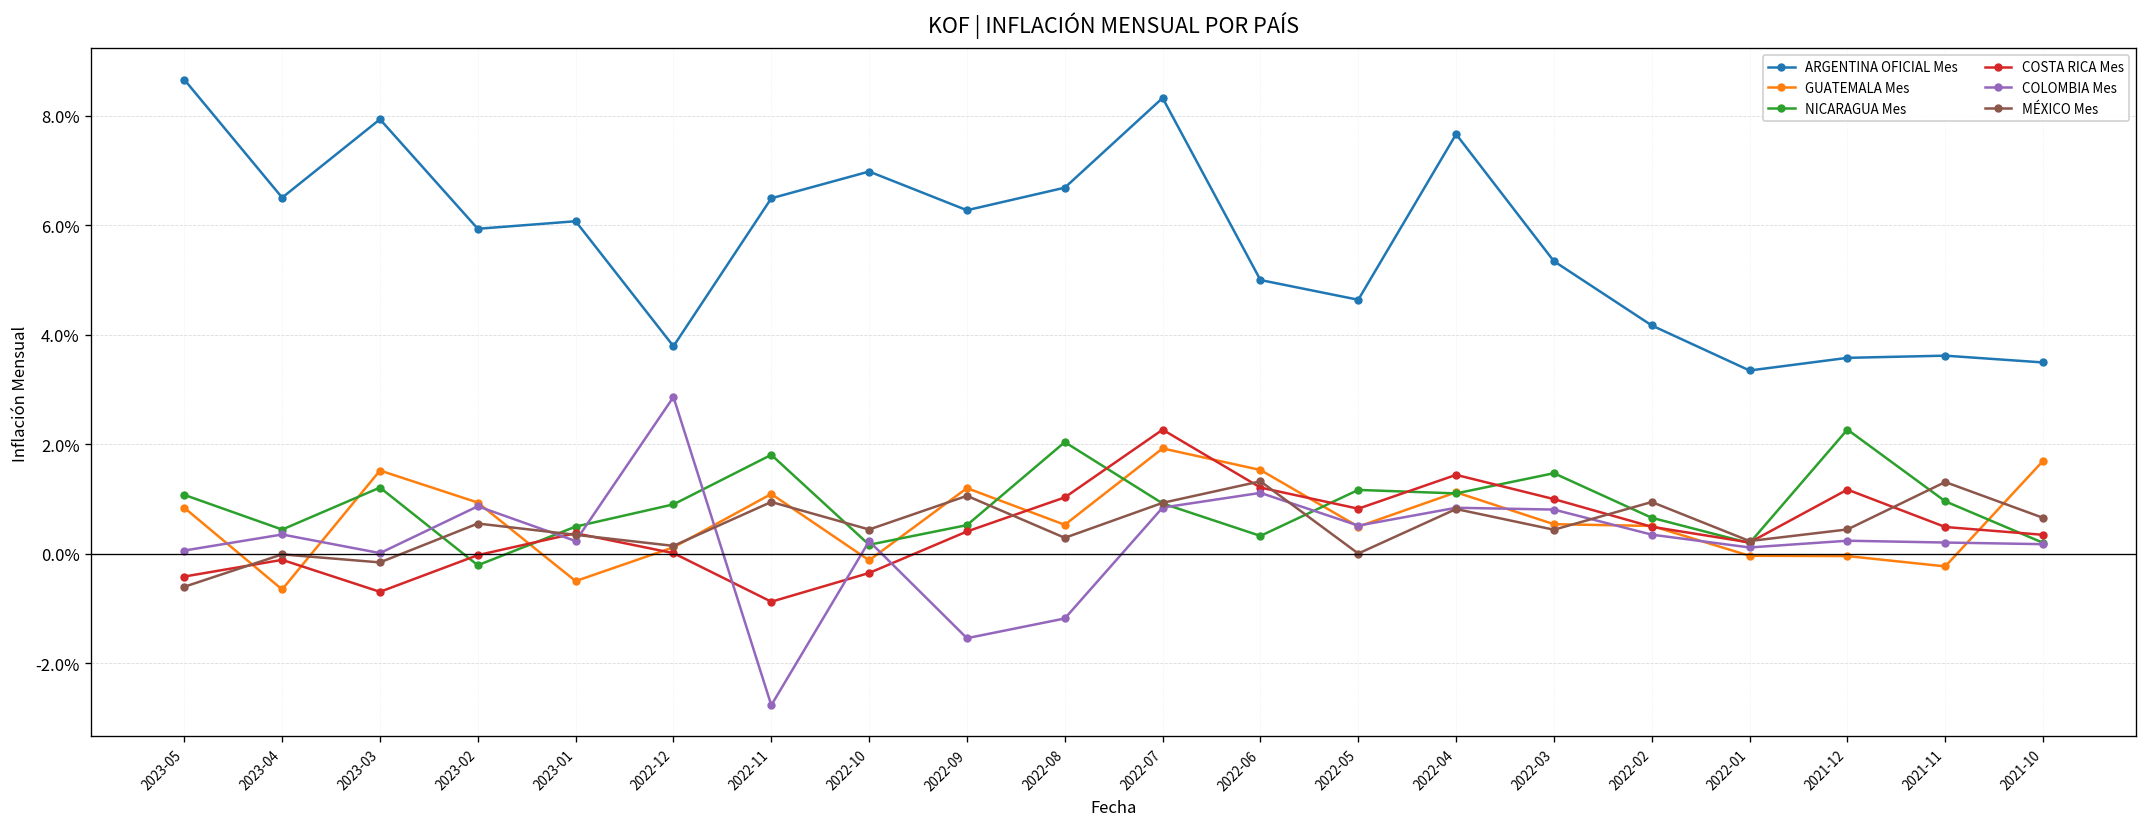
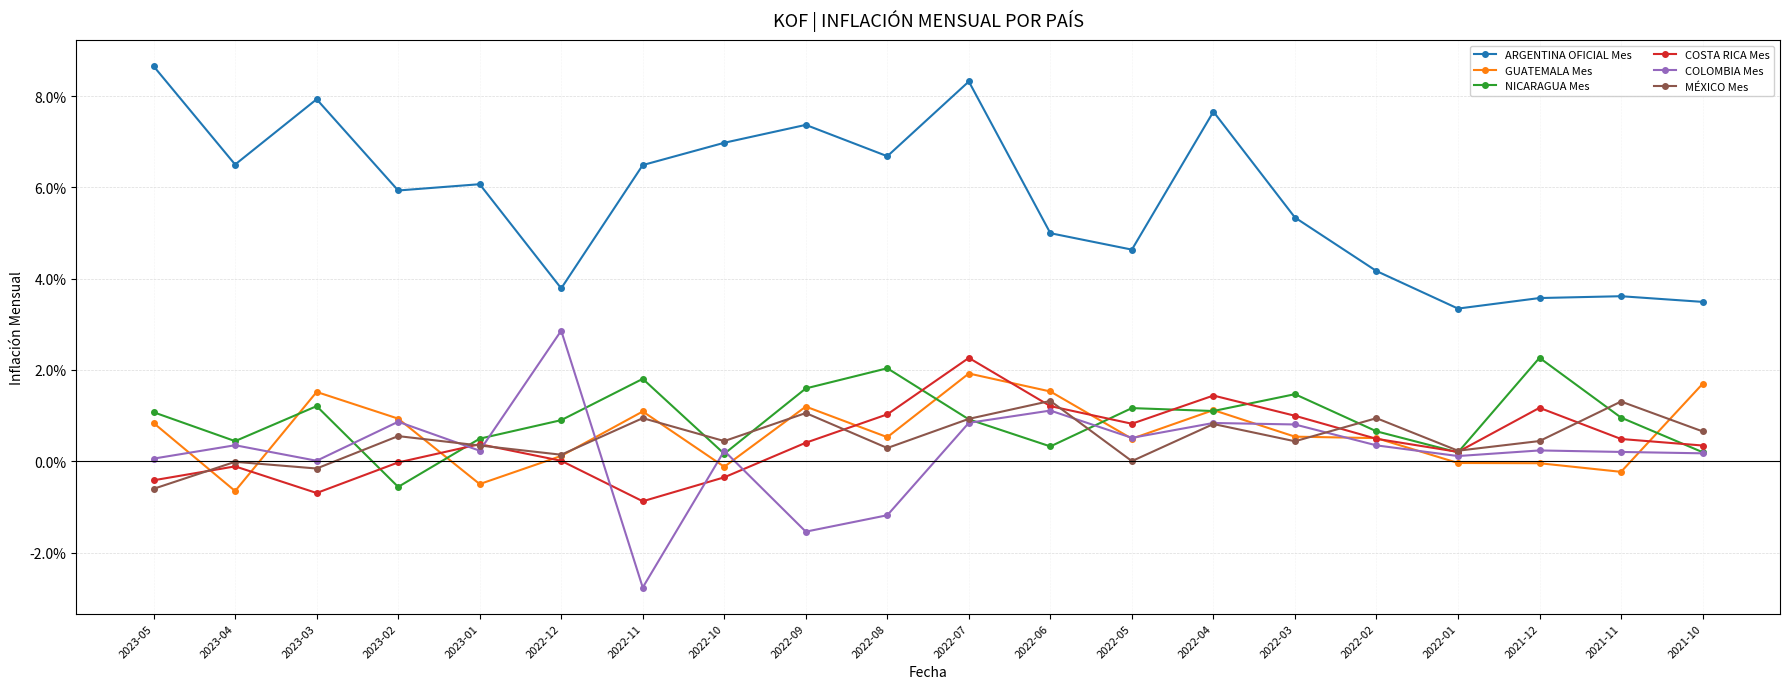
NICARAGUA Mes, 2023-02: -0.2% -> -0.6%
ARGENTINA OFICIAL Mes, 2022-09: 6.3% -> 7.4%
NICARAGUA Mes, 2022-09: 0.5% -> 1.6%
